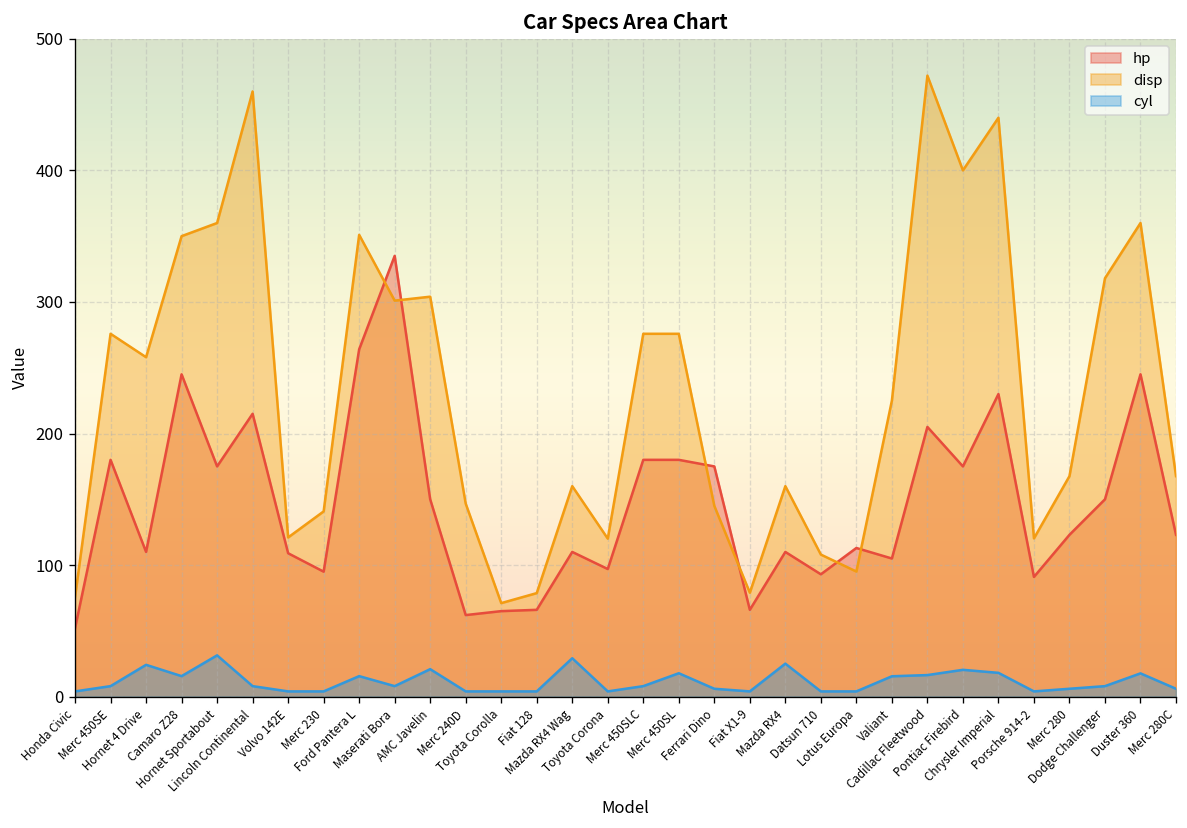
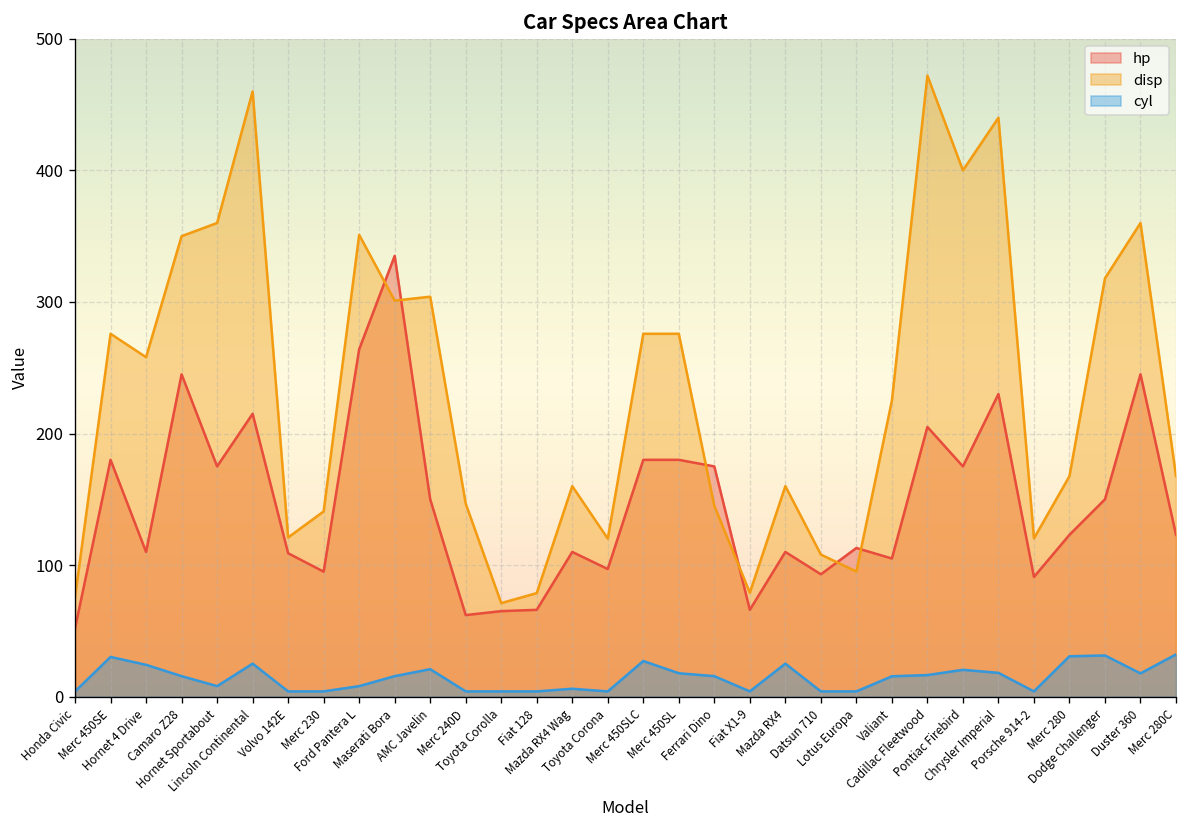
cyl, Merc 450SE: 8 -> 30
cyl, Hornet Sportabout: 31 -> 8
cyl, Lincoln Continental: 8 -> 25
cyl, Ford Pantera L: 16 -> 8
cyl, Maserati Bora: 8 -> 16
cyl, Mazda RX4 Wag: 29 -> 6
cyl, Merc 450SLC: 8 -> 27
cyl, Ferrari Dino: 6 -> 16
cyl, Merc 280: 6 -> 31
cyl, Dodge Challenger: 8 -> 31
cyl, Merc 280C: 6 -> 32
